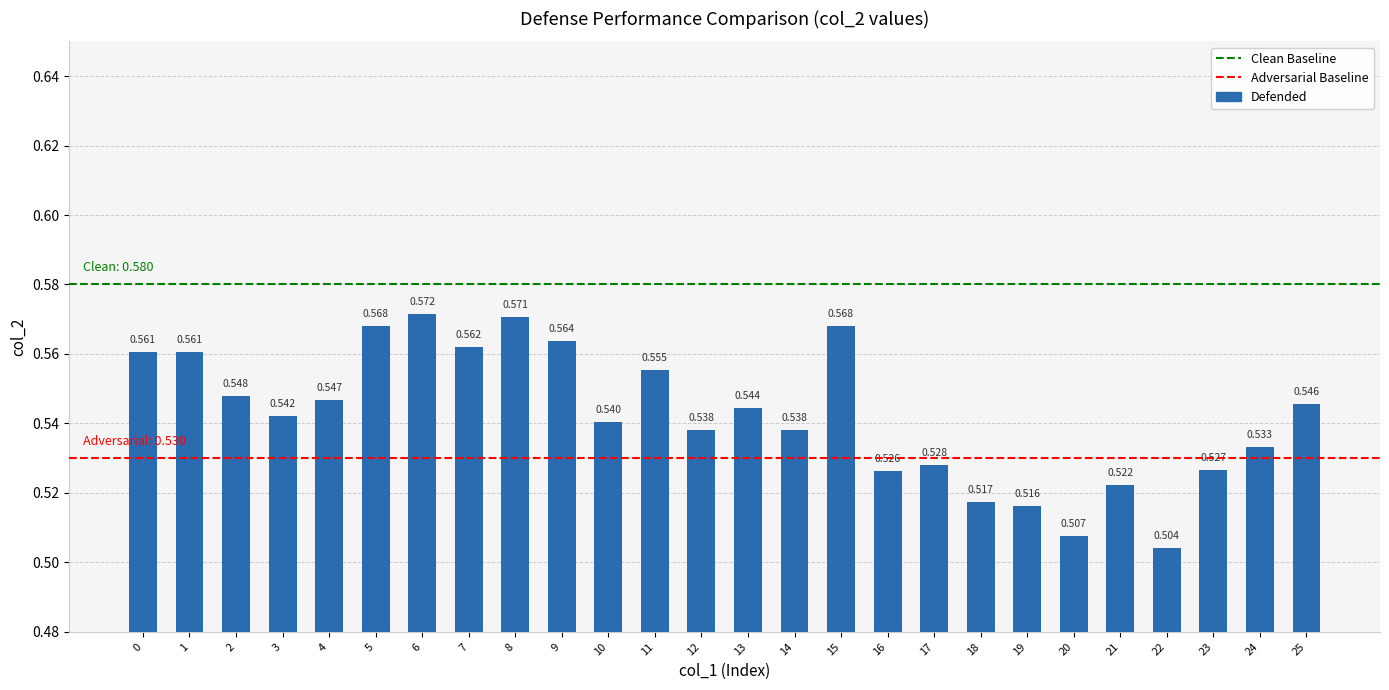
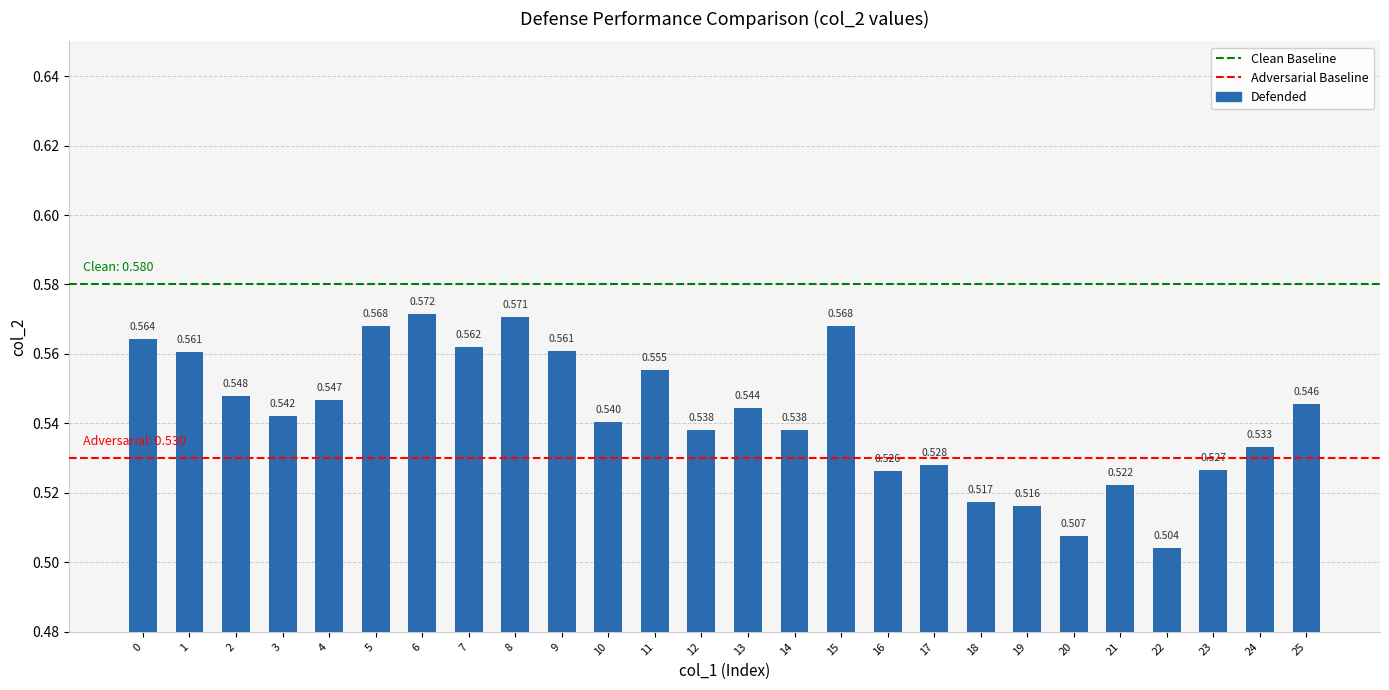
0: 0.561 -> 0.564
9: 0.564 -> 0.561
